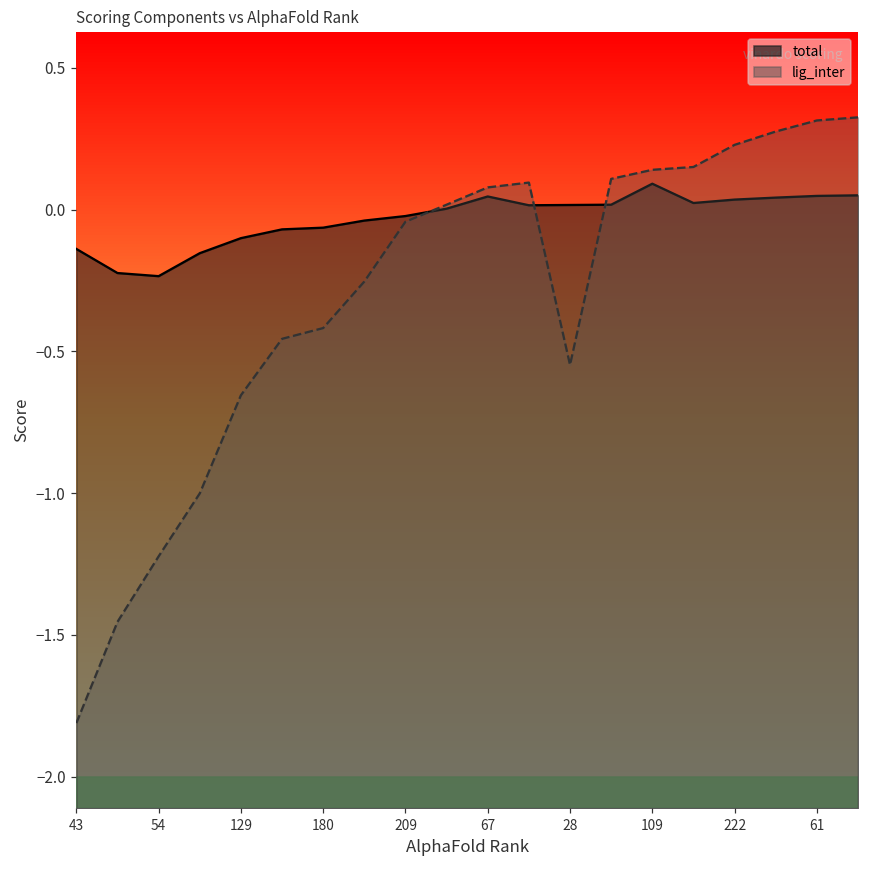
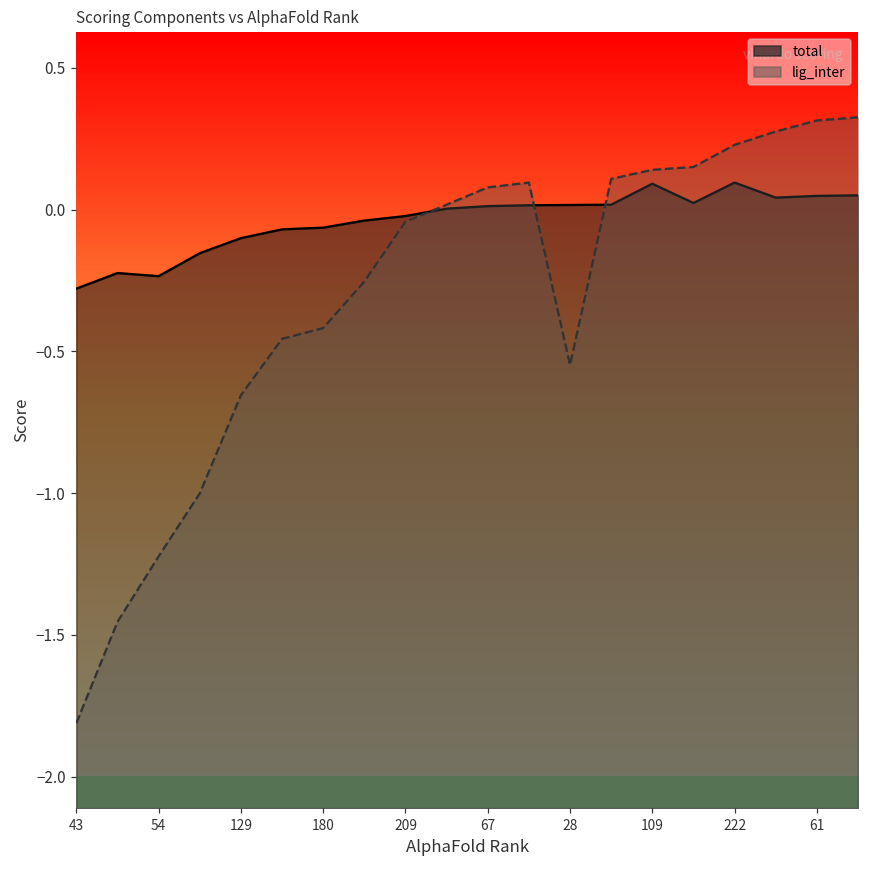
total, 43: -0.14 -> -0.28
total, 67: 0.05 -> 0.01
total, 222: 0.04 -> 0.10
